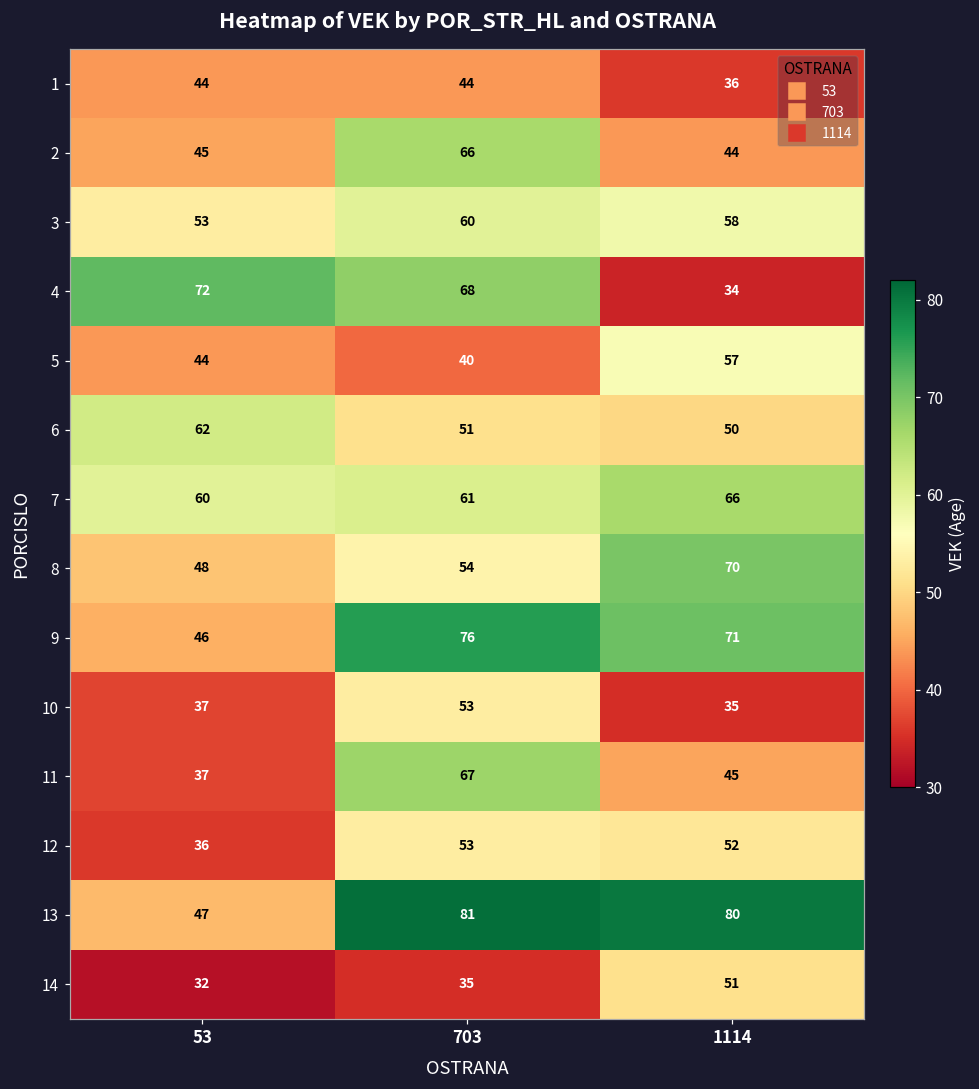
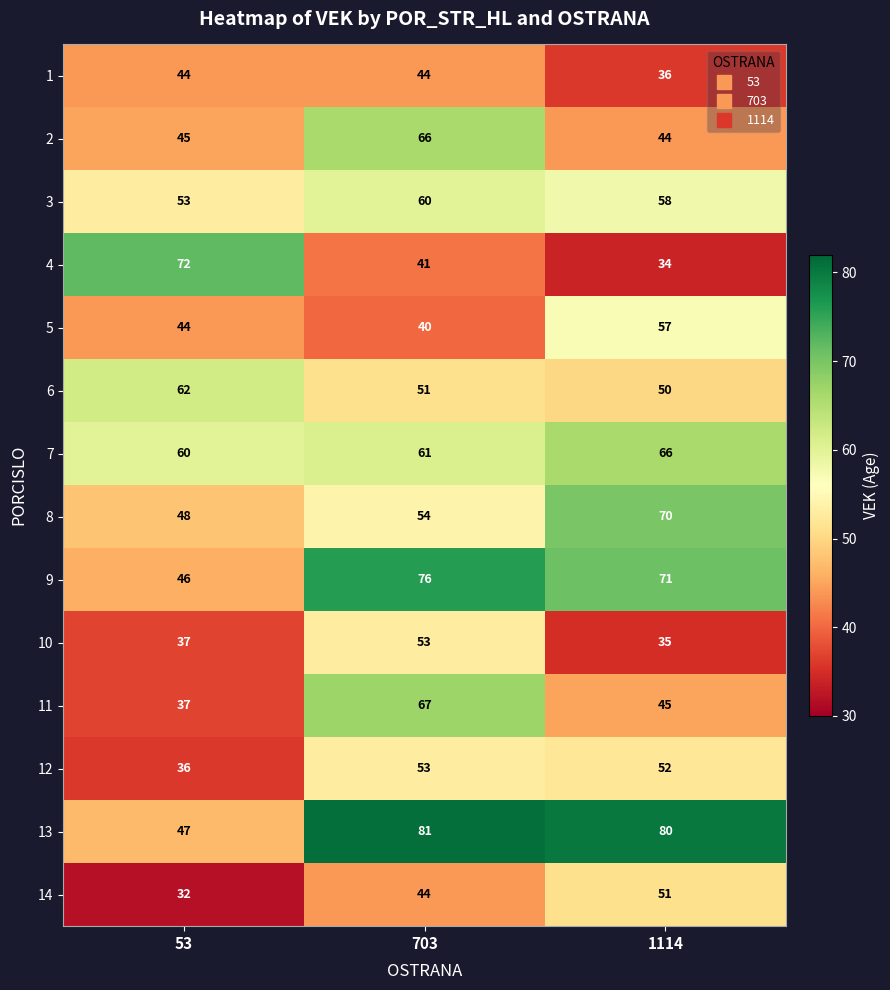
4, 703: 68 -> 41
14, 703: 35 -> 44
